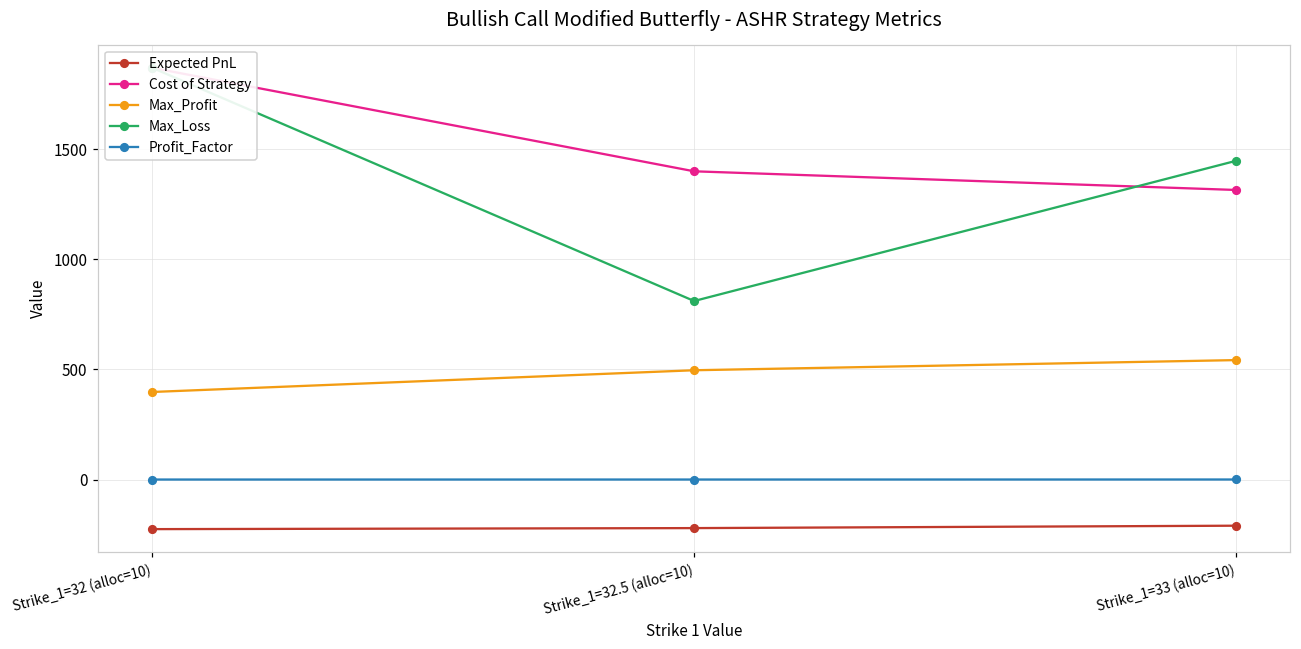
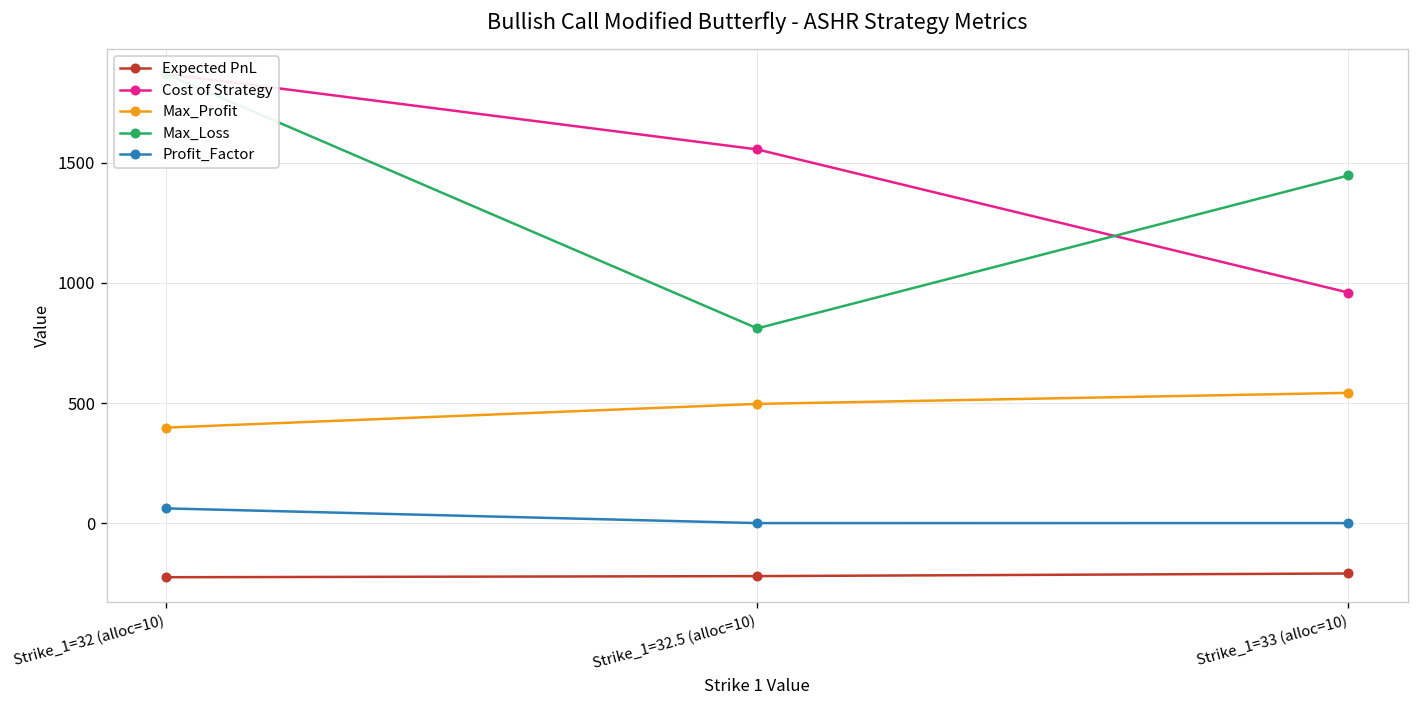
Profit_Factor, Strike_1=32 (alloc=10): 0 -> 60
Cost of Strategy, Strike_1=32.5 (alloc=10): 1400 -> 1560
Cost of Strategy, Strike_1=33 (alloc=10): 1320 -> 960
